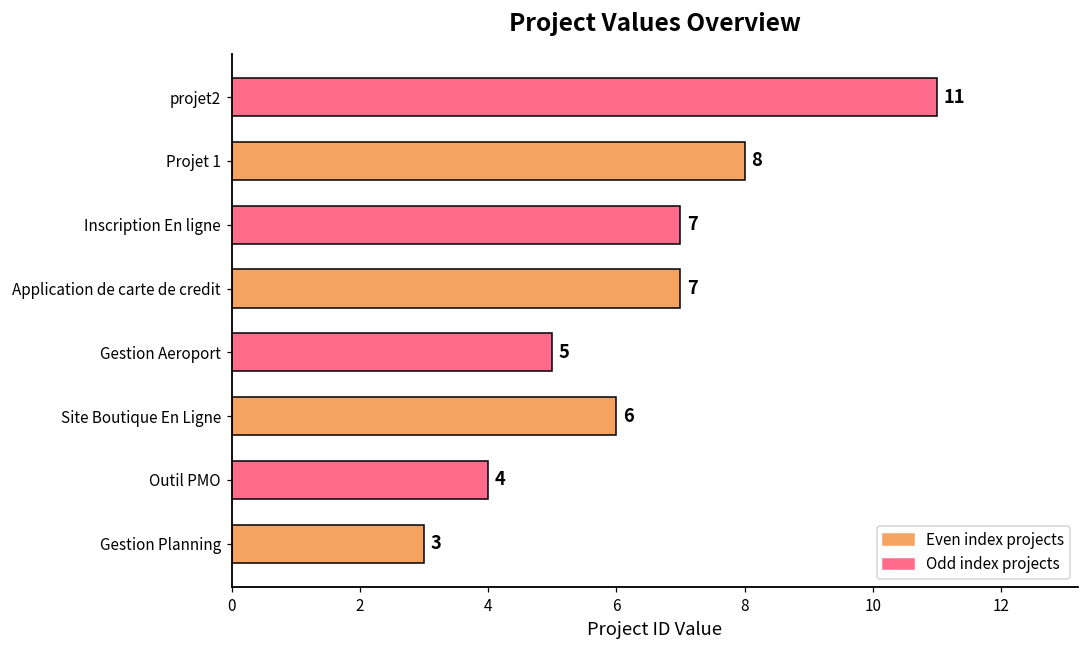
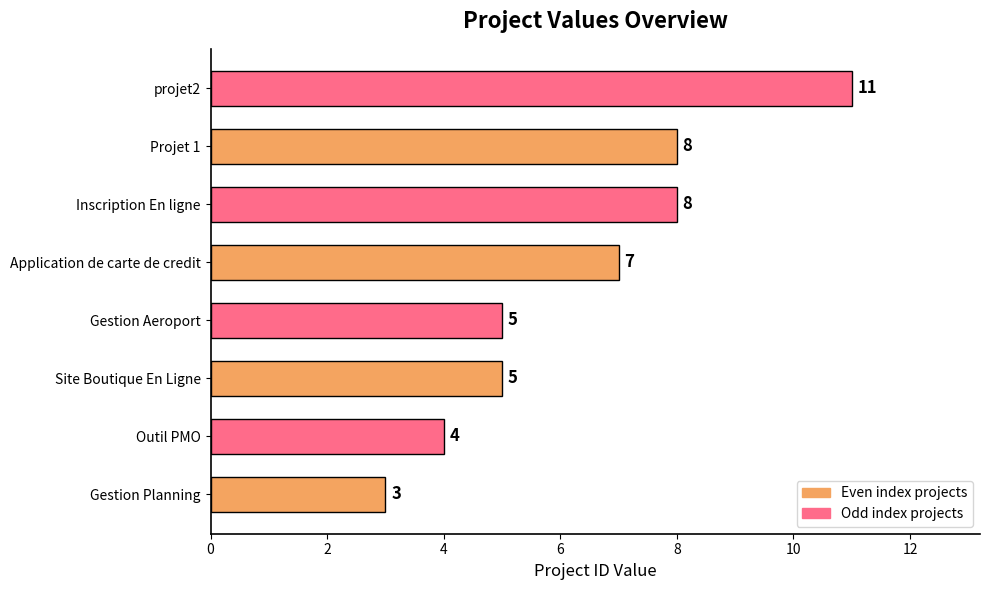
Inscription En ligne: 7 -> 8
Site Boutique En Ligne: 6 -> 5
